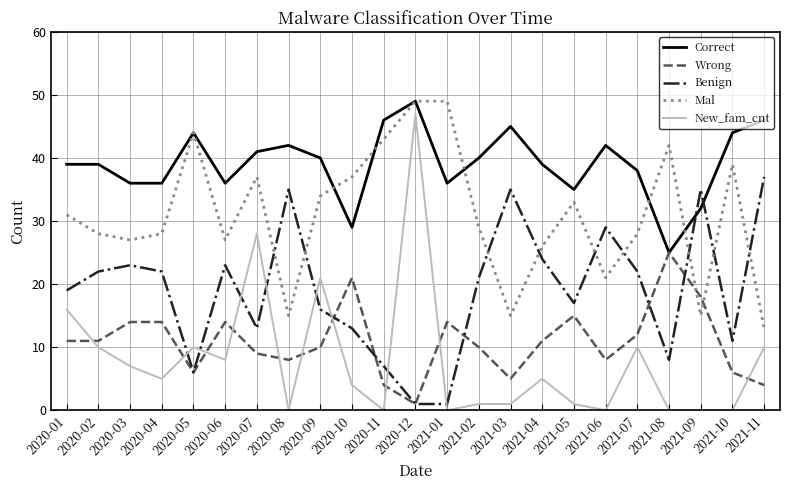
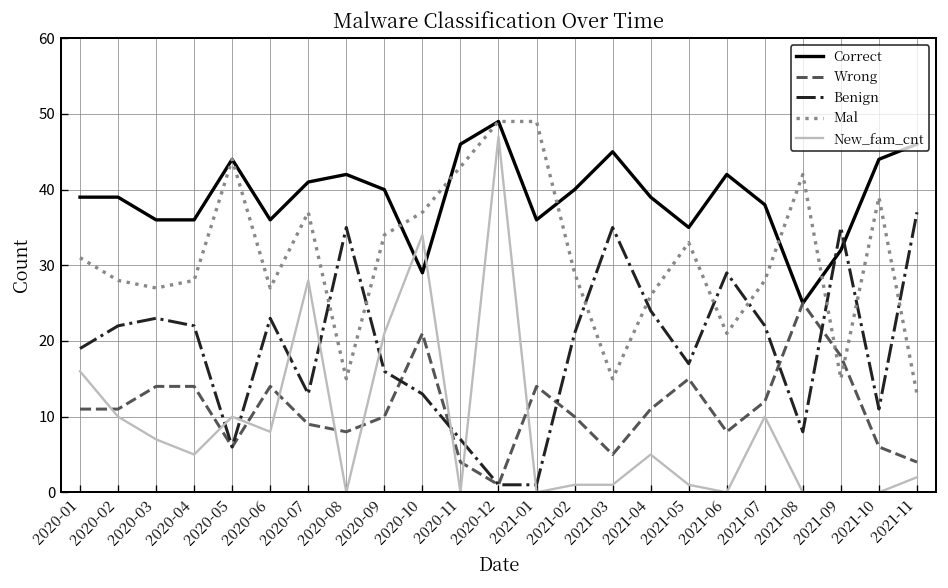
New_fam_cnt, 2020-10: 4 -> 34
New_fam_cnt, 2021-11: 10 -> 2
